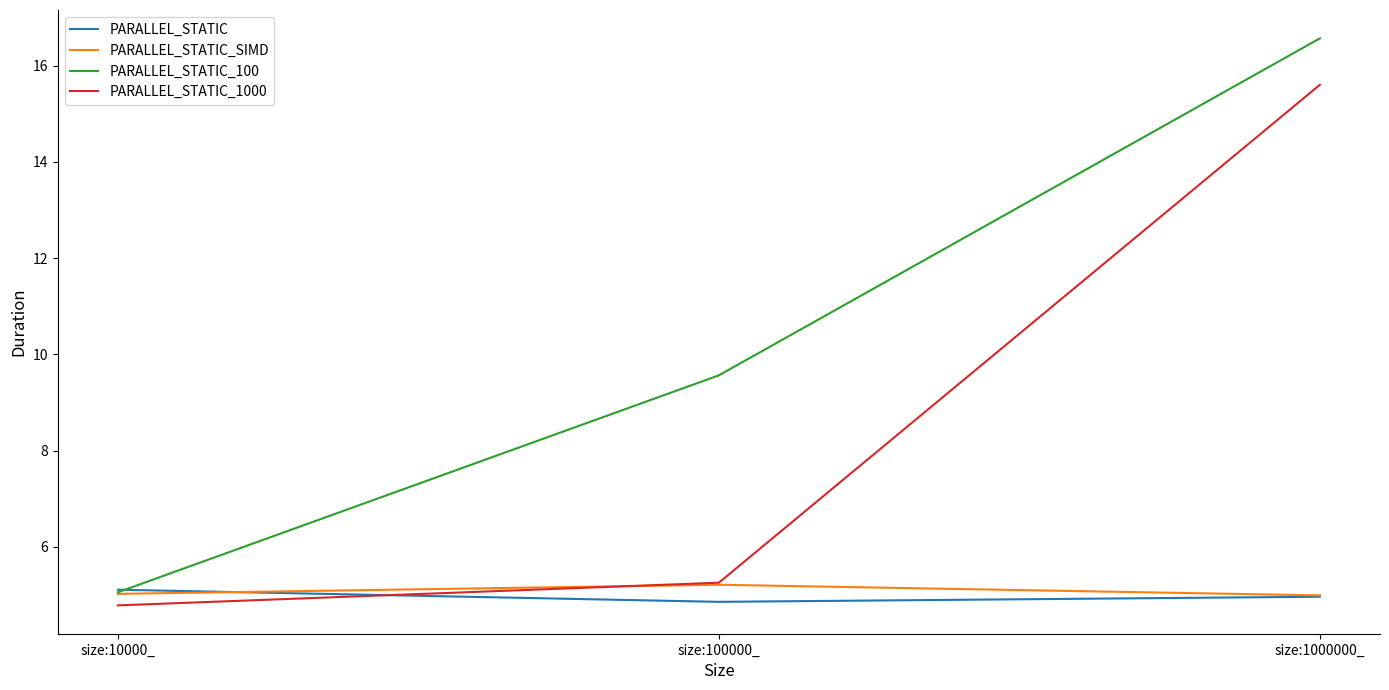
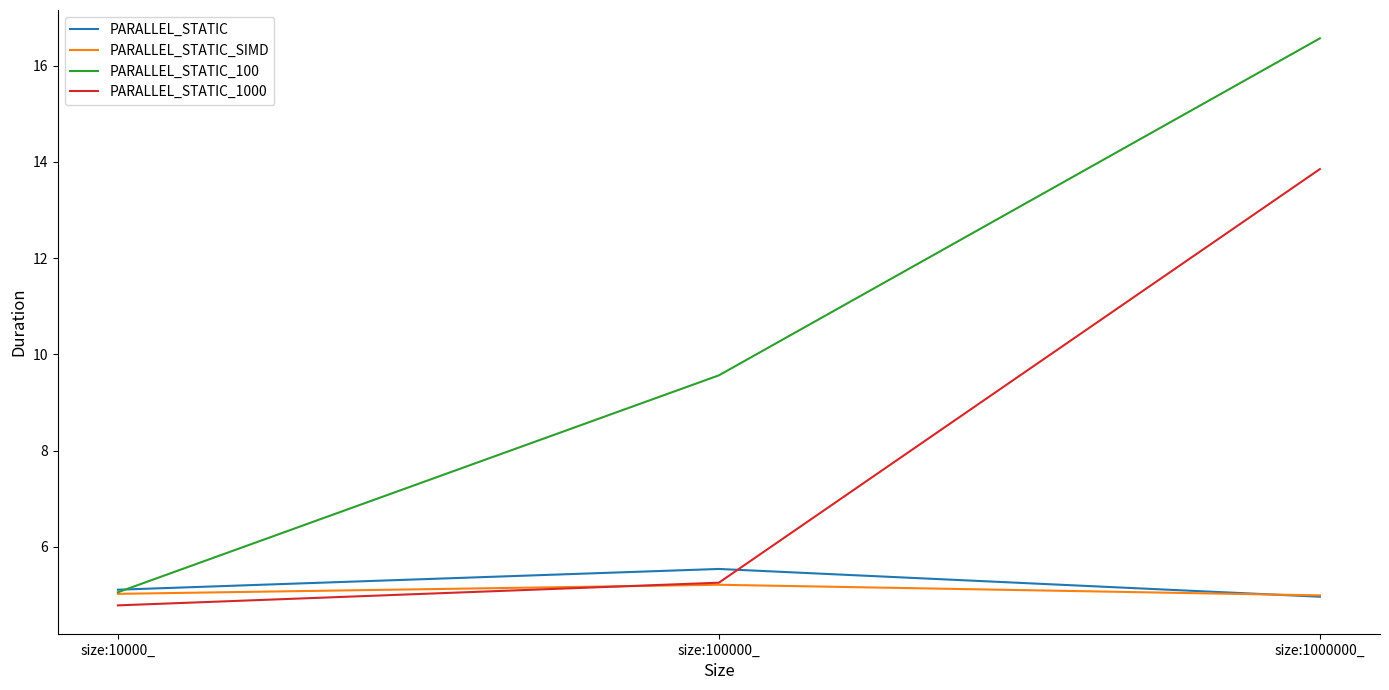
PARALLEL_STATIC, size:100000_: 4.9 -> 5.5
PARALLEL_STATIC_1000, size:1000000_: 15.6 -> 13.9
